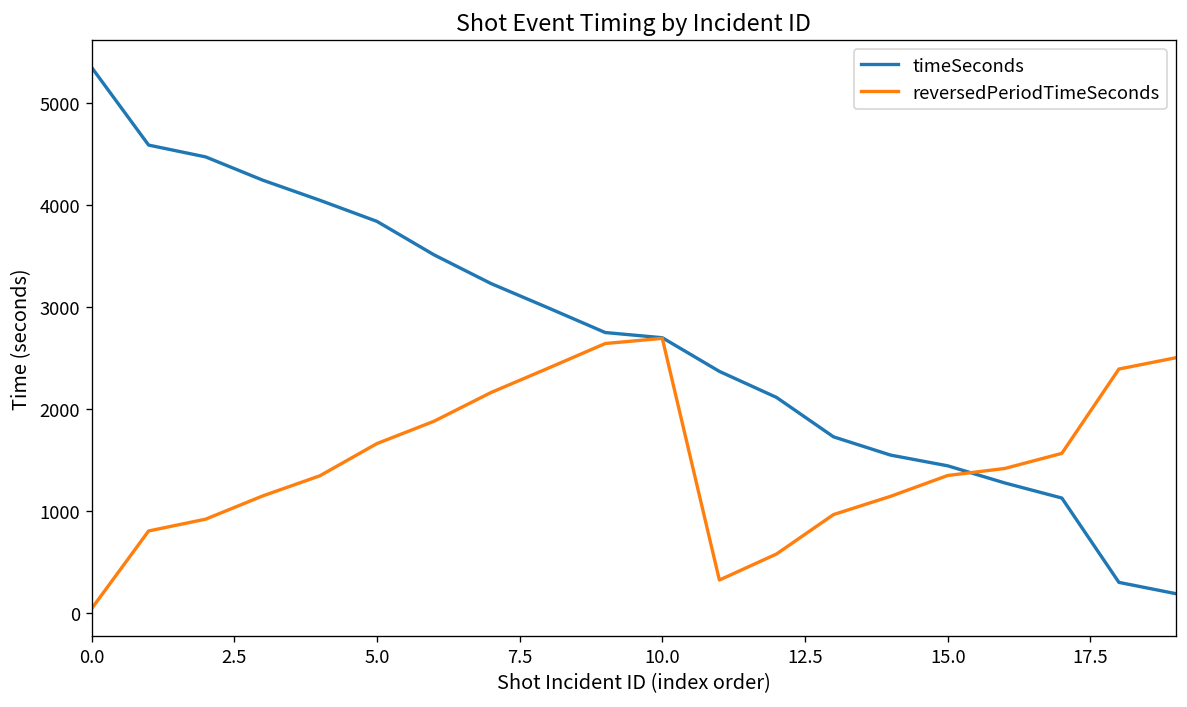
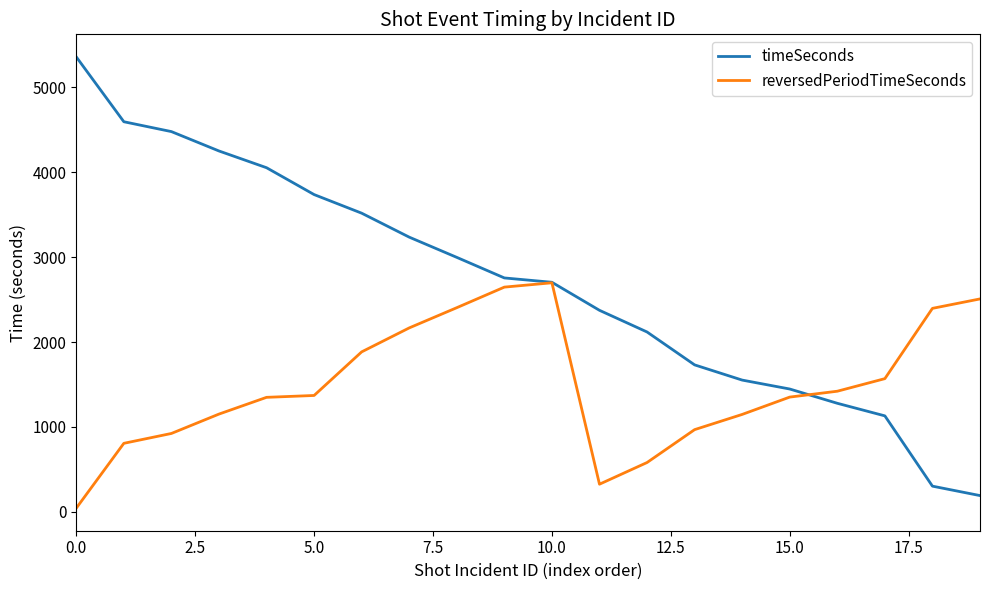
timeSeconds, 5.0: 3800 -> 3700
reversedPeriodTimeSeconds, 5.0: 1700 -> 1400
